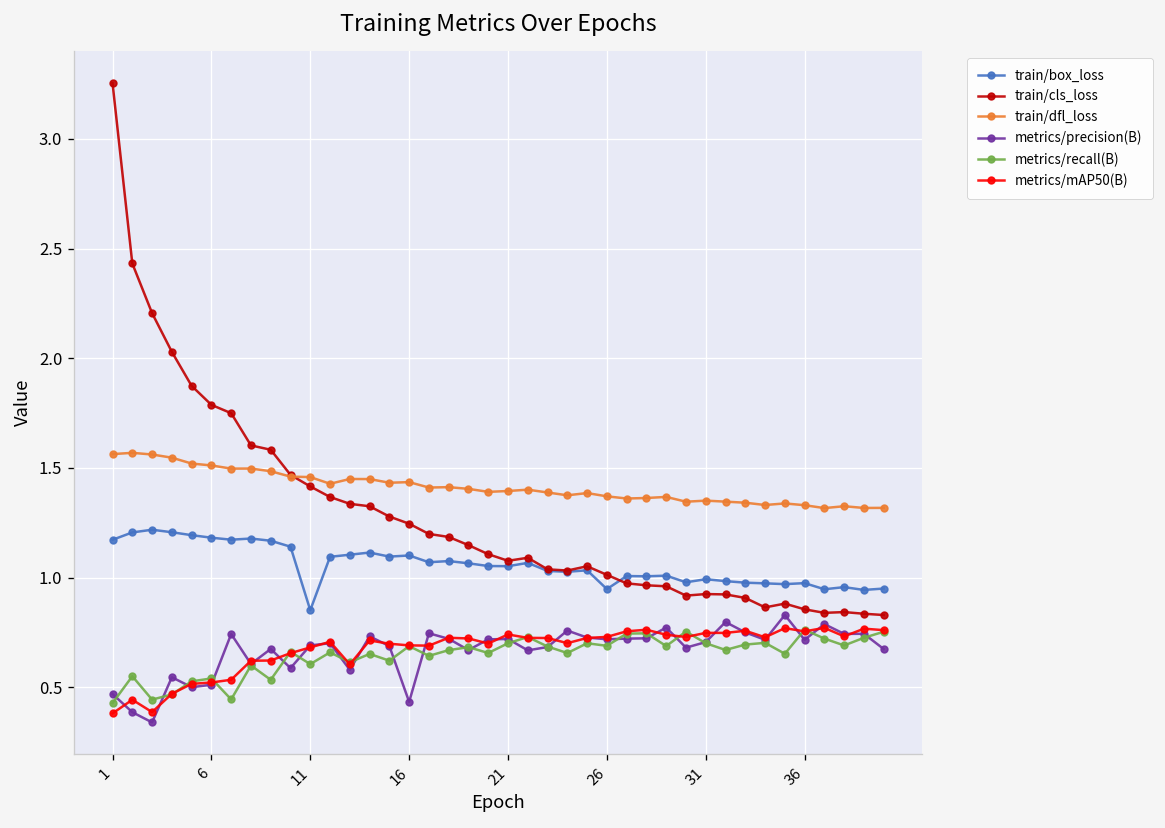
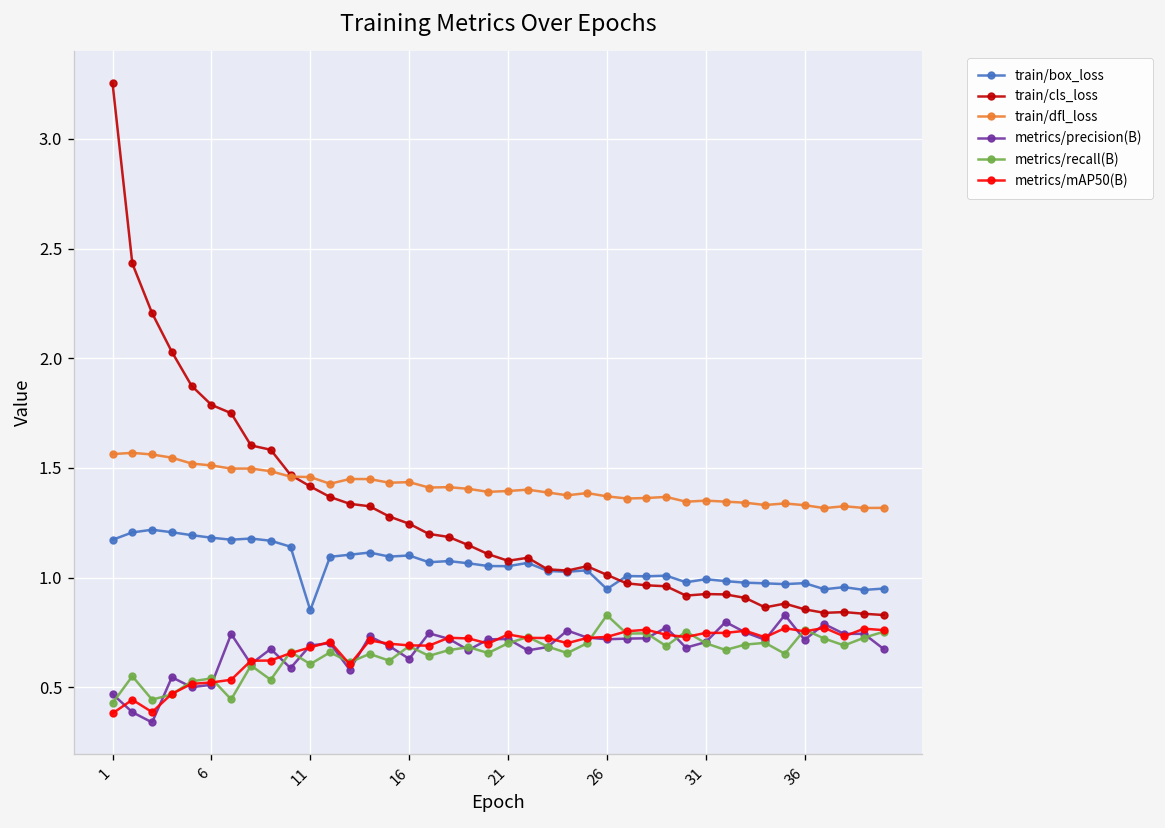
metrics/precision(B), 16: 0.43 -> 0.63
metrics/recall(B), 26: 0.69 -> 0.83
